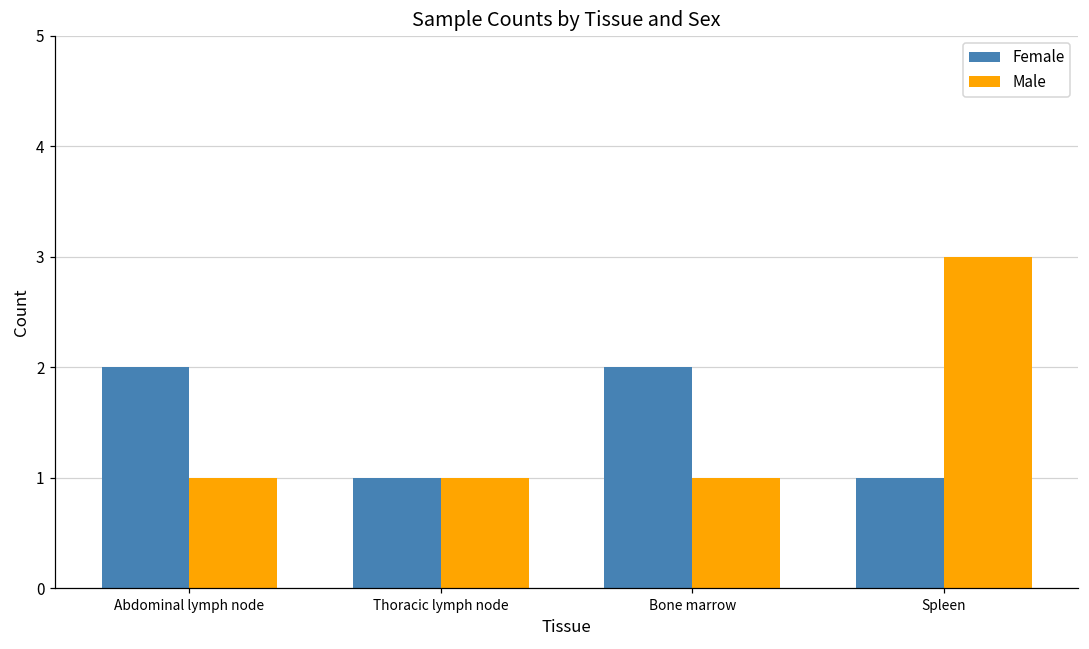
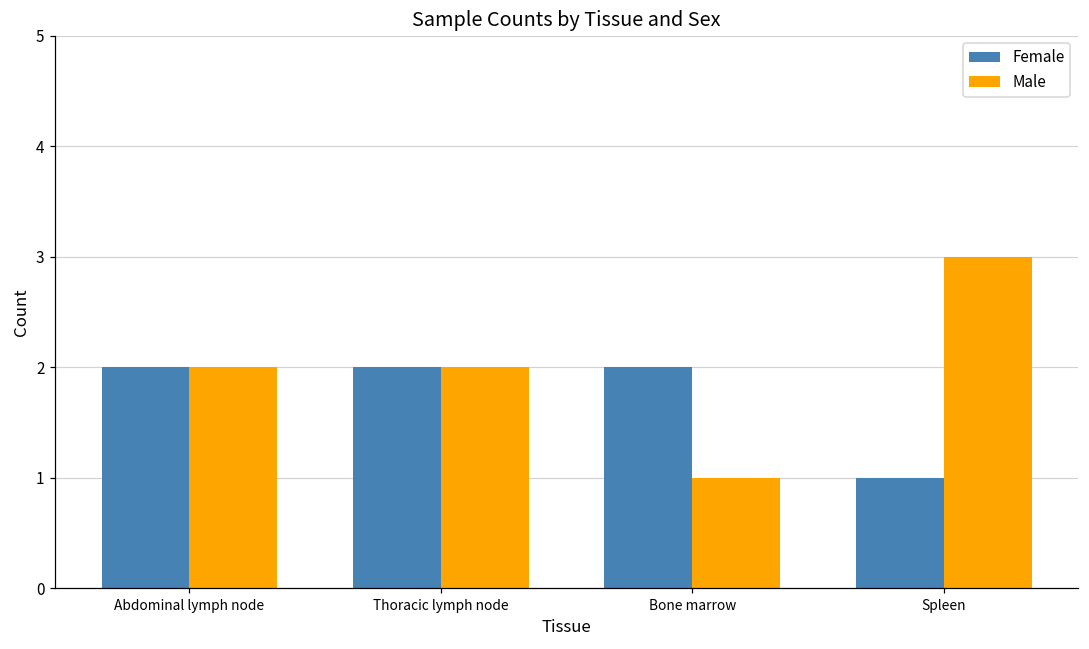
Male, Abdominal lymph node: 1 -> 2
Female, Thoracic lymph node: 1 -> 2
Male, Thoracic lymph node: 1 -> 2
